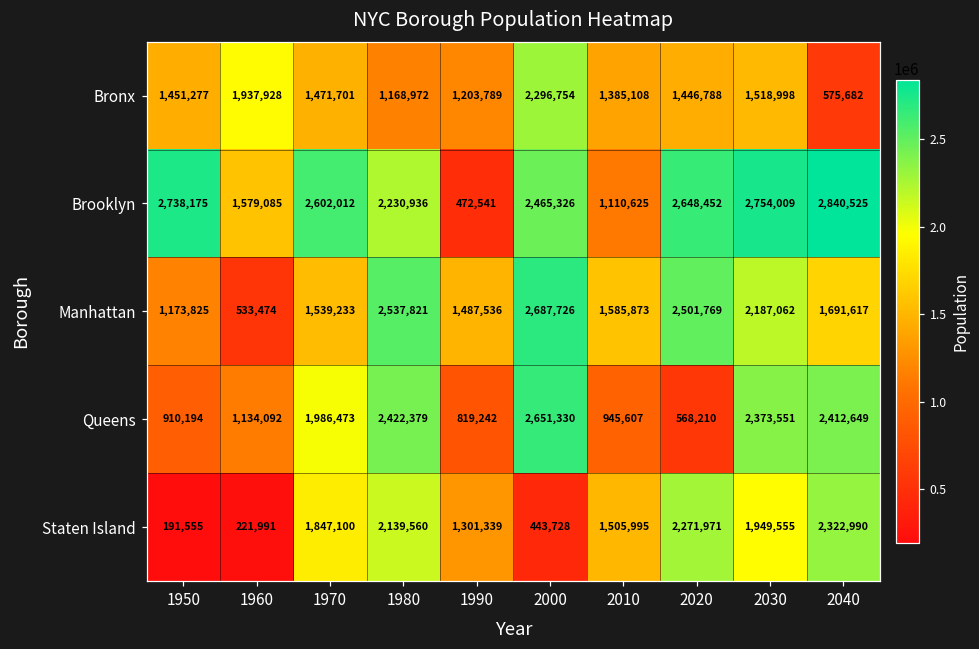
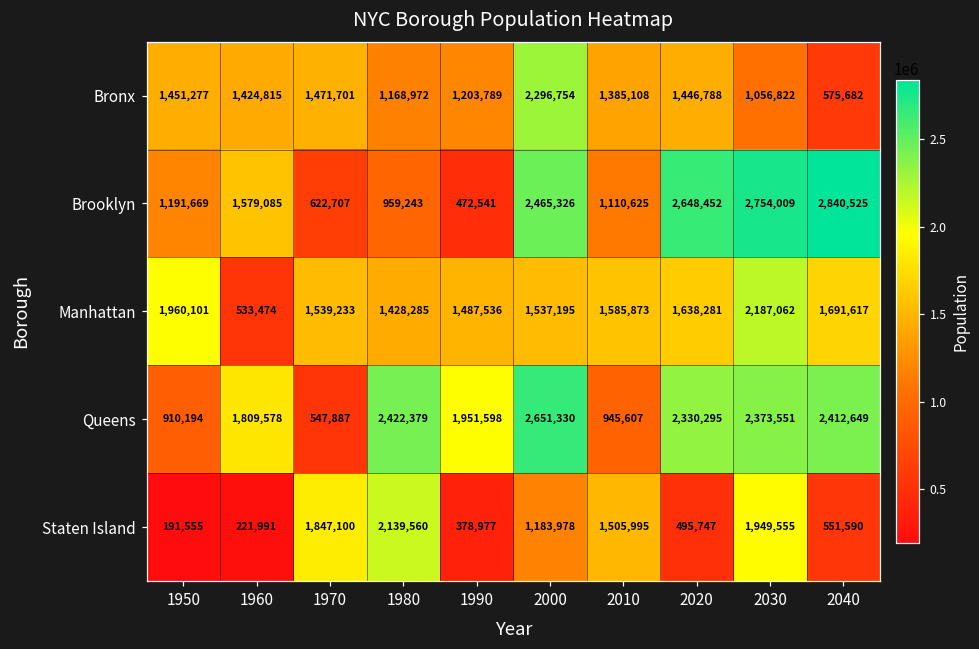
Bronx, 1960: 1,937,928 -> 1,424,815
Bronx, 2030: 1,518,998 -> 1,056,822
Brooklyn, 1950: 2,738,175 -> 1,191,669
Brooklyn, 1970: 2,602,012 -> 622,707
Brooklyn, 1980: 2,230,936 -> 959,243
Manhattan, 1950: 1,173,825 -> 1,960,101
Manhattan, 1980: 2,537,821 -> 1,428,285
Manhattan, 2000: 2,687,726 -> 1,537,195
Manhattan, 2020: 2,501,769 -> 1,638,281
Queens, 1960: 1,134,092 -> 1,809,578
Queens, 1970: 1,986,473 -> 547,887
Queens, 1990: 819,242 -> 1,951,598
Queens, 2020: 568,210 -> 2,330,295
Staten Island, 1990: 1,301,339 -> 378,977
Staten Island, 2000: 443,728 -> 1,183,978
Staten Island, 2020: 2,271,971 -> 495,747
Staten Island, 2040: 2,322,990 -> 551,590
